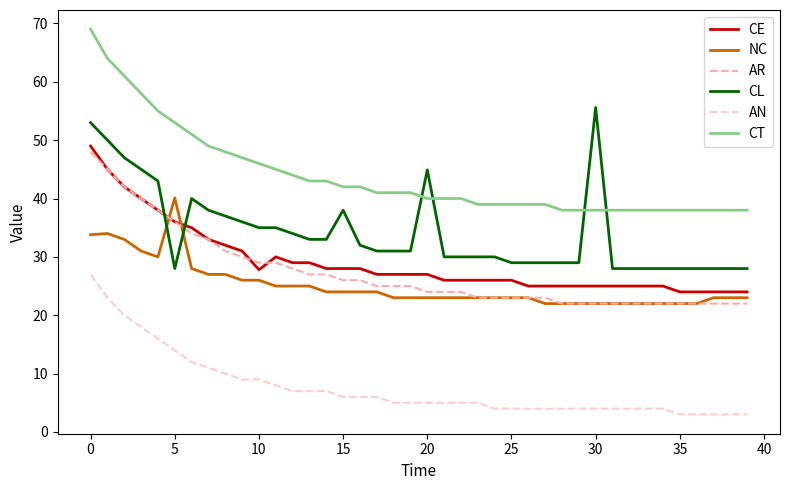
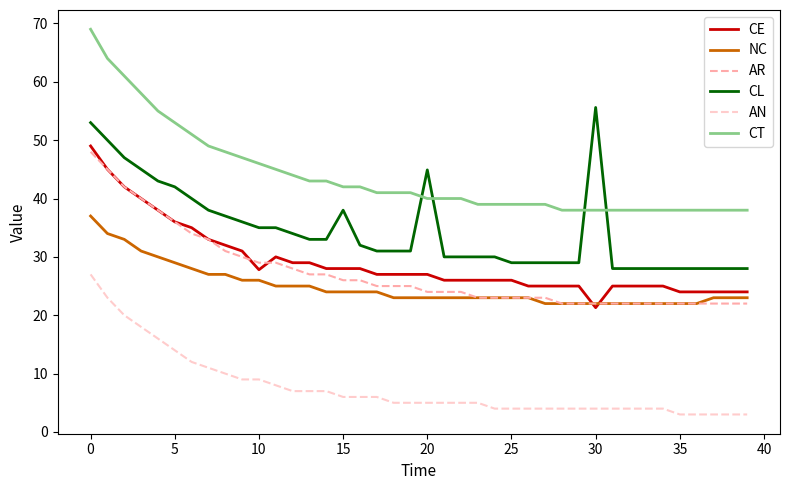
NC, 0: 34 -> 37
NC, 5: 40 -> 29
CL, 5: 28 -> 42
CE, 30: 25 -> 21
